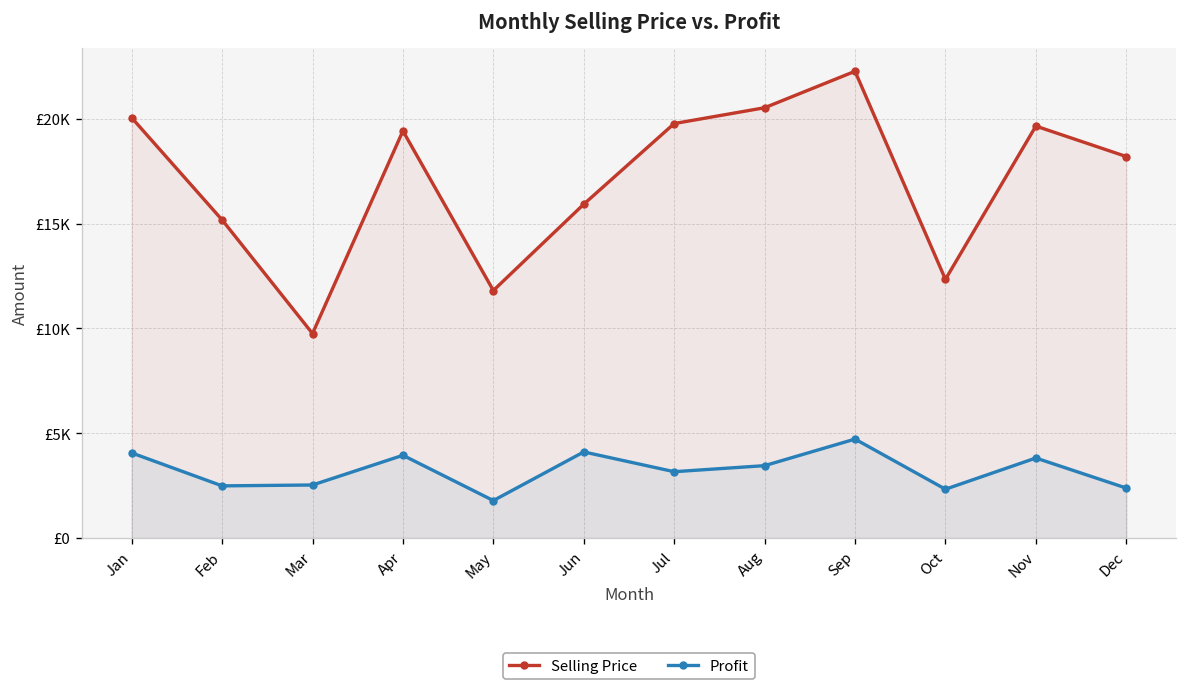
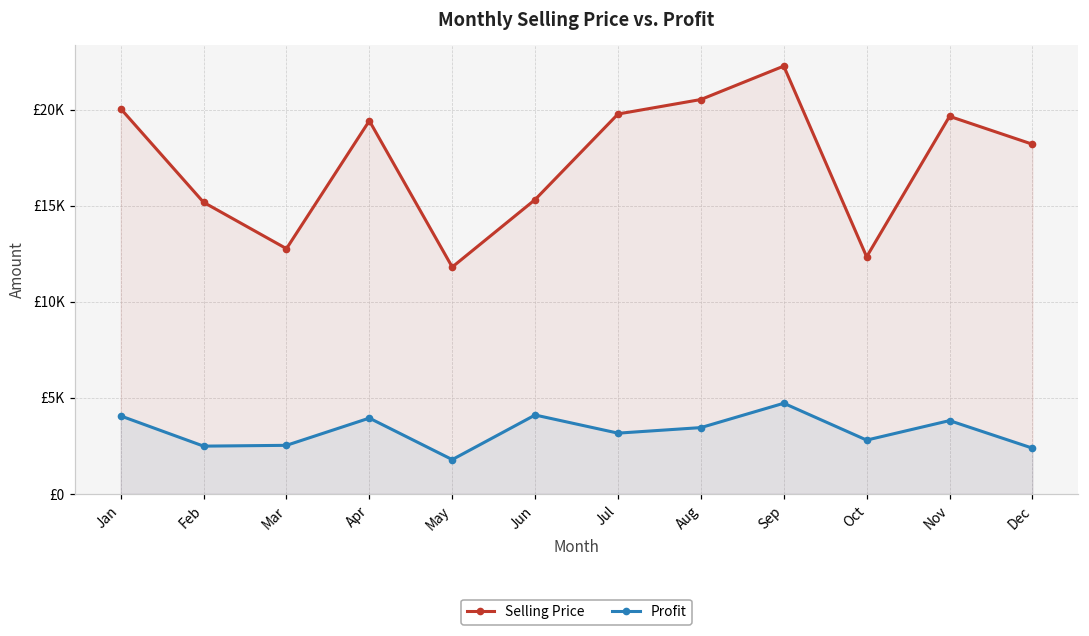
Selling Price, Mar: £9800 -> £12800
Selling Price, Jun: £15900 -> £15300
Profit, Oct: £2300 -> £2800
